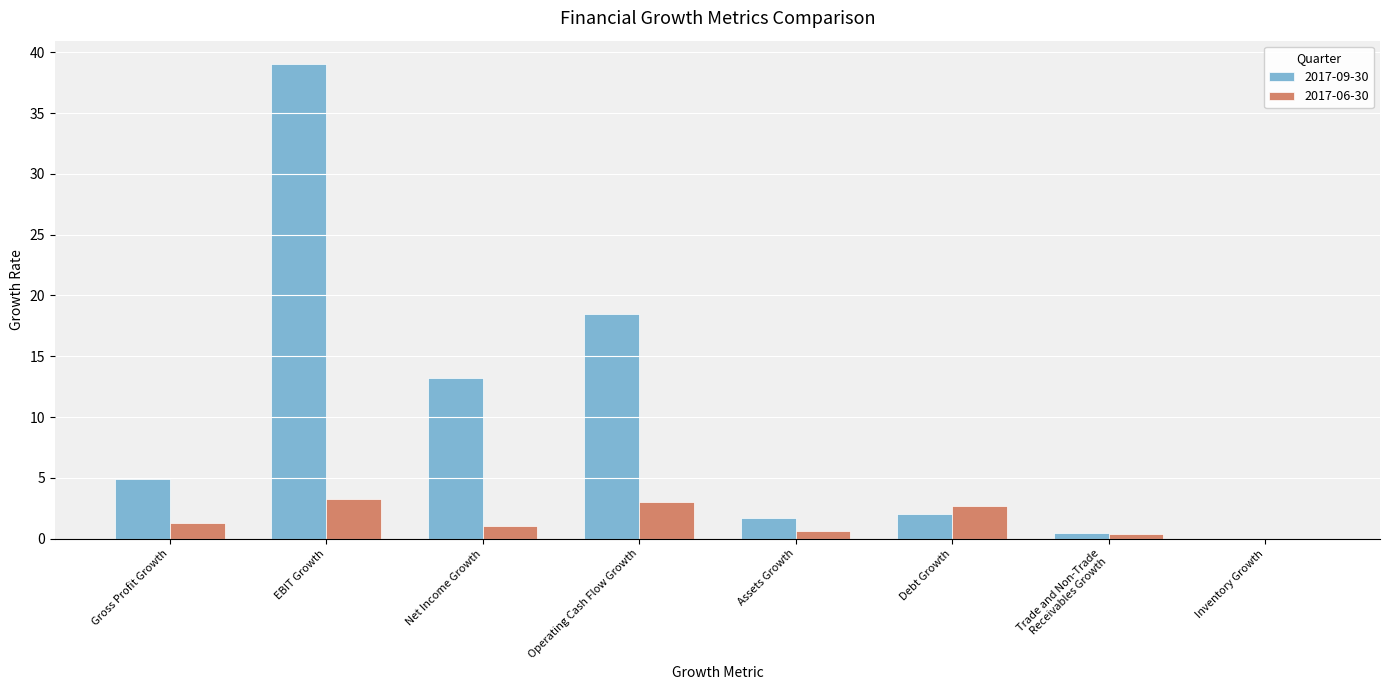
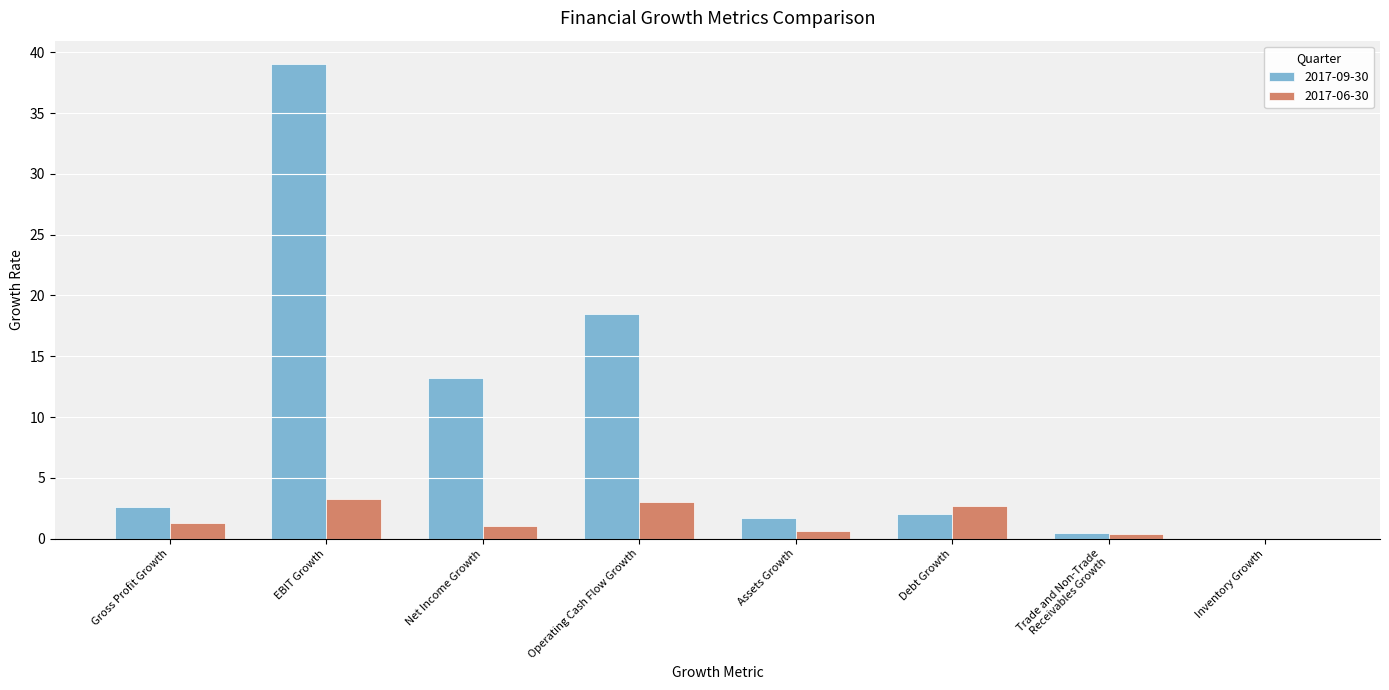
2017-09-30, Gross Profit Growth: 4.9 -> 2.6
